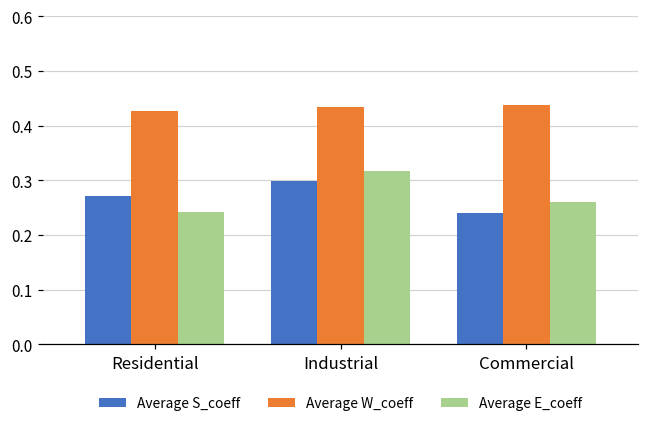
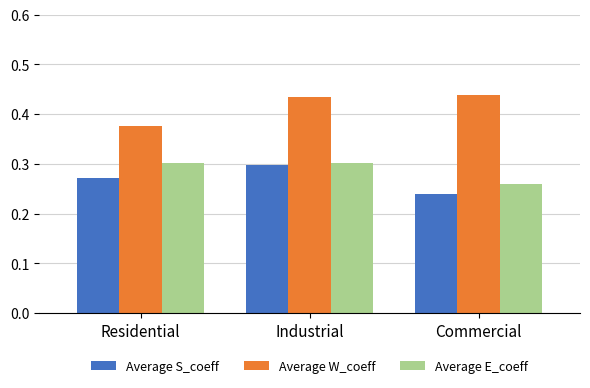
Average W_coeff, Residential: 0.43 -> 0.38
Average E_coeff, Residential: 0.24 -> 0.30
Average E_coeff, Industrial: 0.32 -> 0.30
